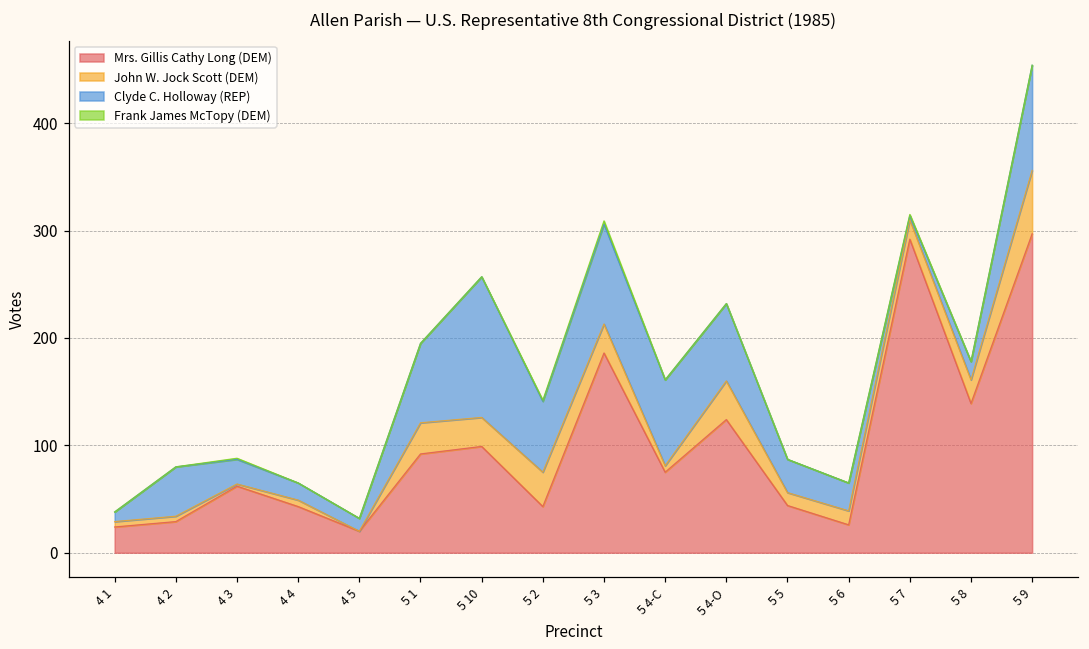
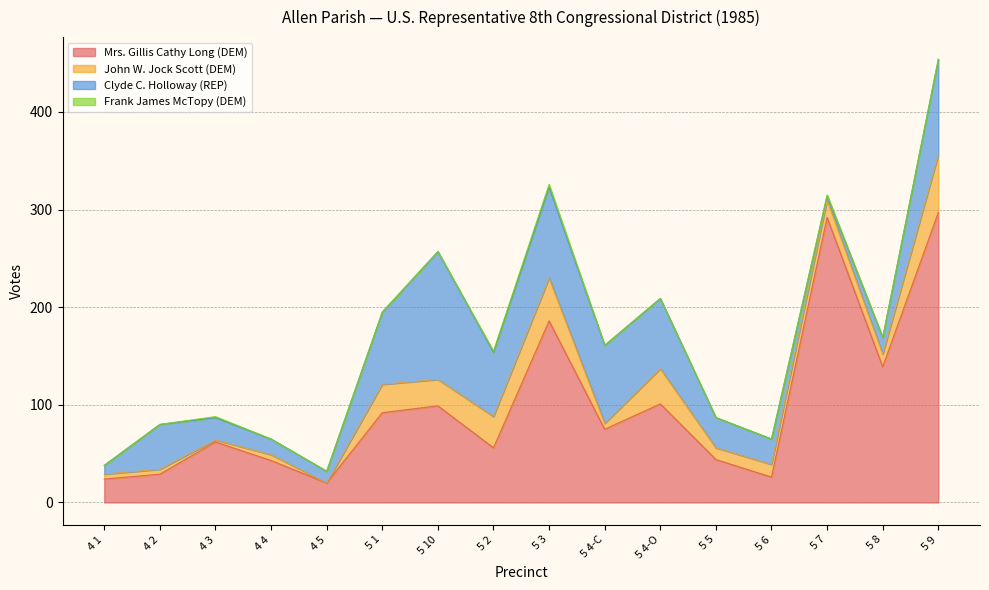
Mrs. Gillis Cathy Long (DEM), 5 2: 40 -> 60
John W. Jock Scott (DEM), 5 3: 30 -> 40
Mrs. Gillis Cathy Long (DEM), 5 4-O: 120 -> 100
John W. Jock Scott (DEM), 5 8: 20 -> 10
